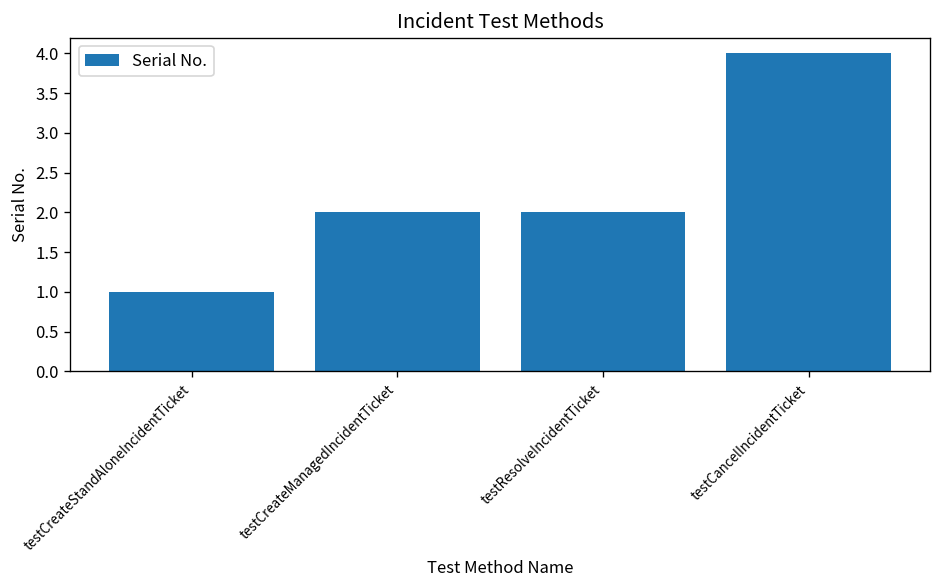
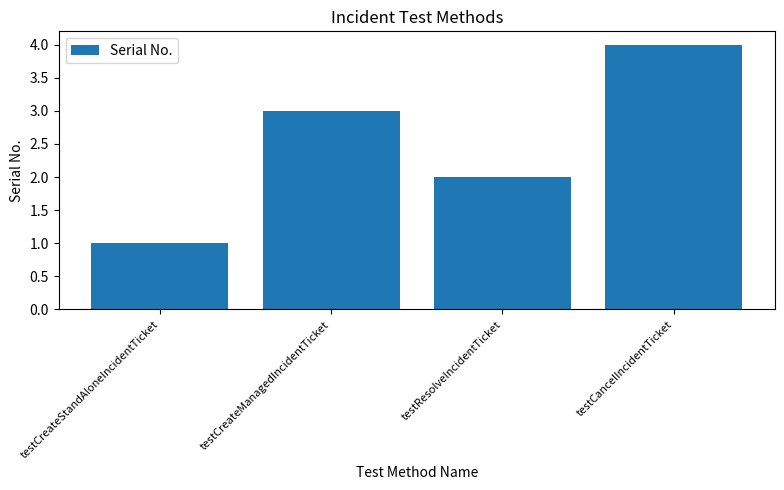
testCreateManagedIncidentTicket: 2 -> 3
